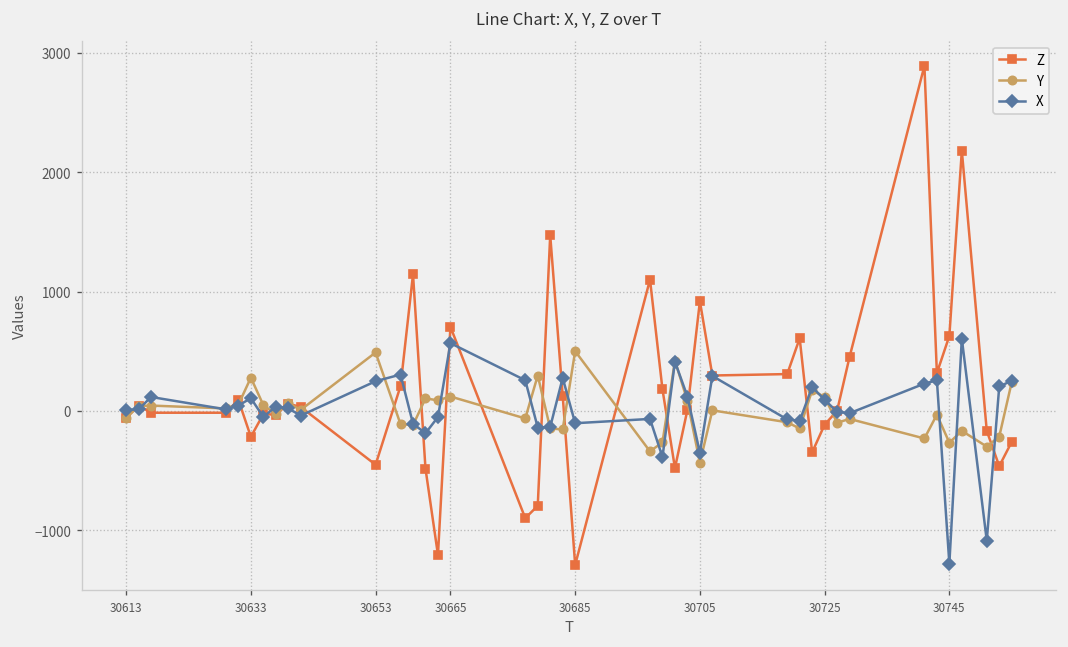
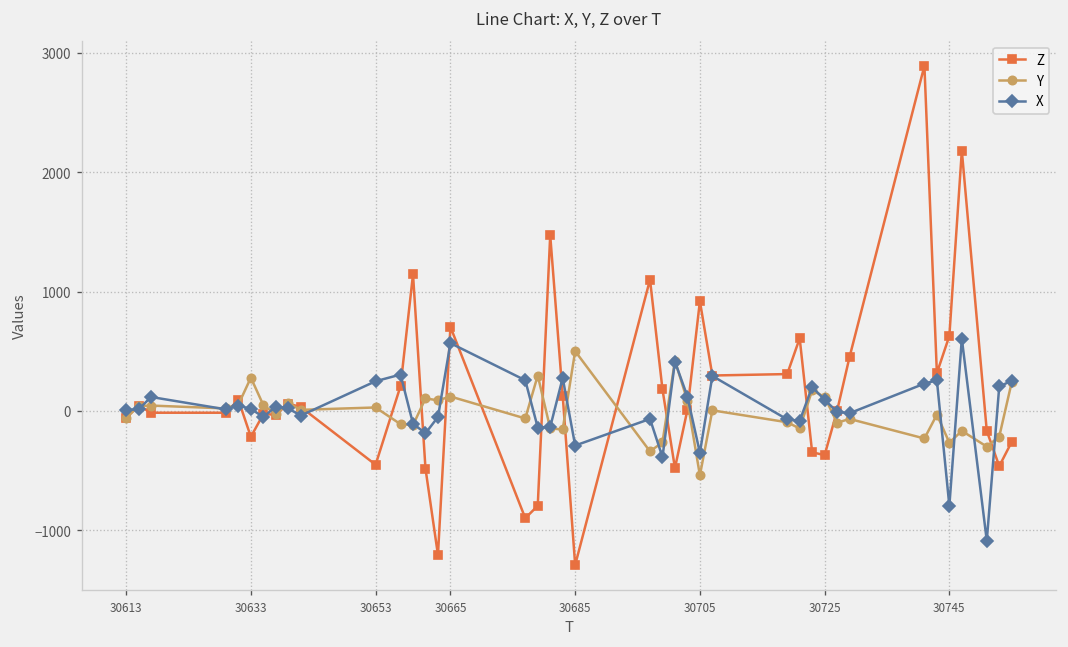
X, 30633: 100 -> 0
Y, 30653: 500 -> 0
X, 30685: -100 -> -300
Y, 30705: -400 -> -500
Z, 30725: -100 -> -400
X, 30745: -1300 -> -800
